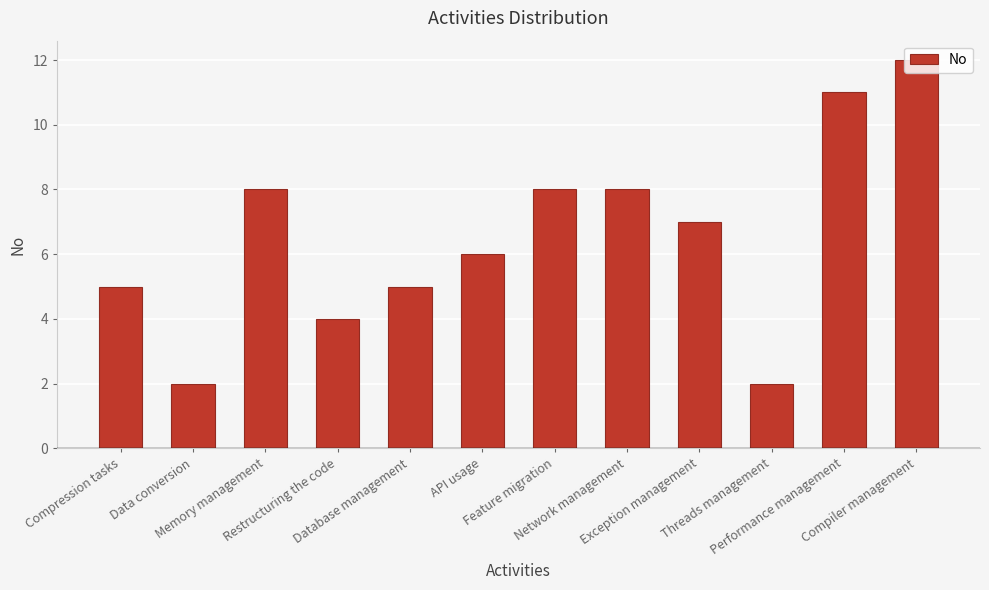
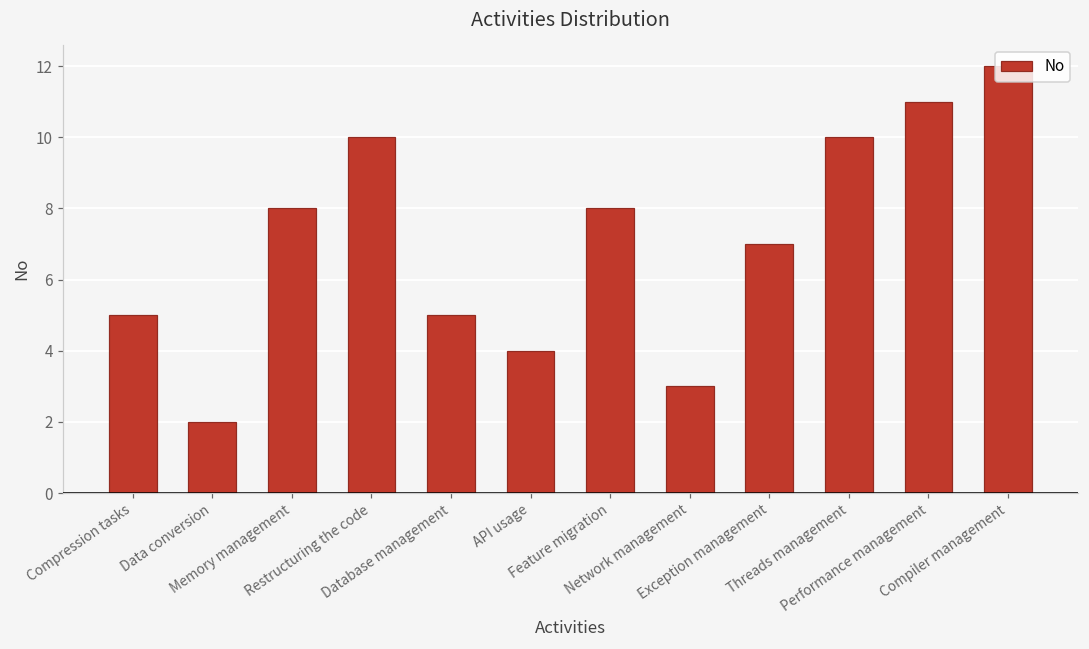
Restructuring the code: 4 -> 10
API usage: 6 -> 4
Network management: 8 -> 3
Threads management: 2 -> 10
